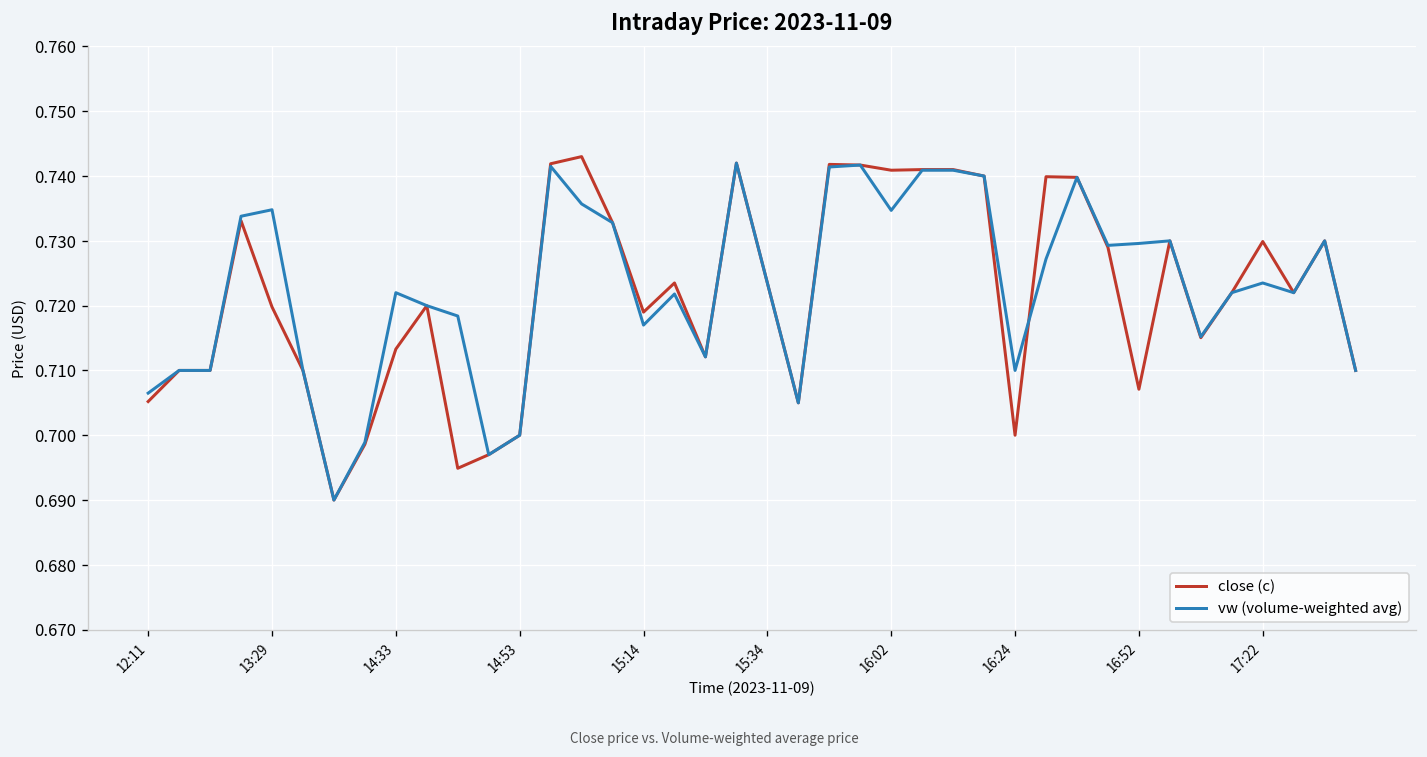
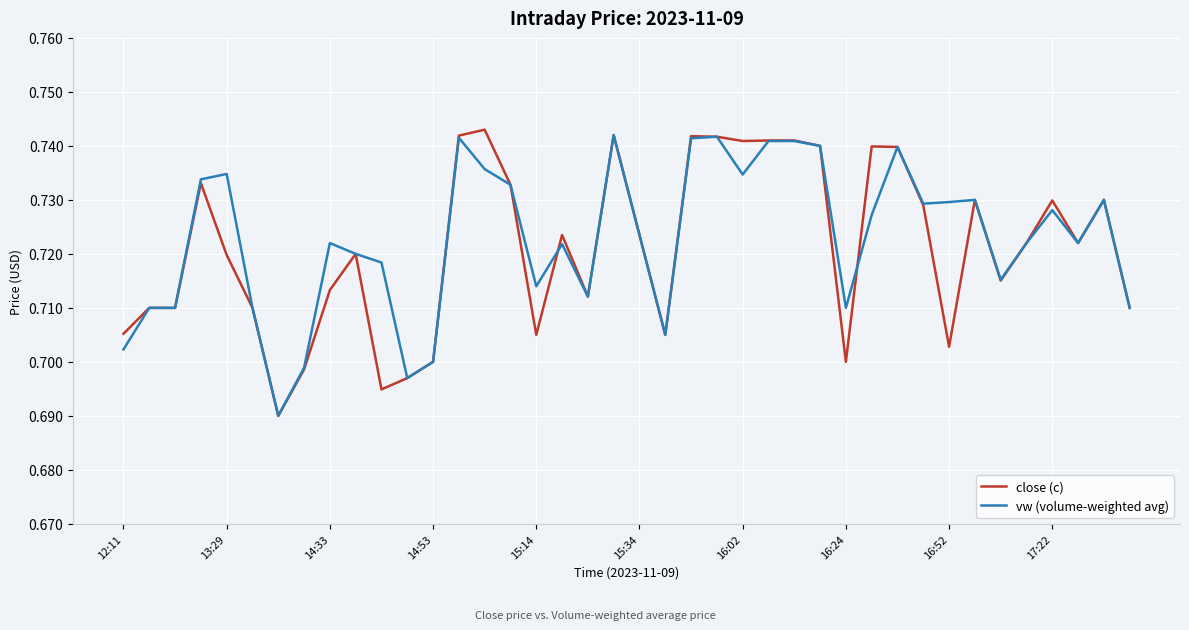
vw (volume-weighted avg), 12:11: 0.707 -> 0.702
close (c), 15:14: 0.719 -> 0.705
vw (volume-weighted avg), 15:14: 0.717 -> 0.714
close (c), 16:52: 0.707 -> 0.703
vw (volume-weighted avg), 17:22: 0.724 -> 0.728
